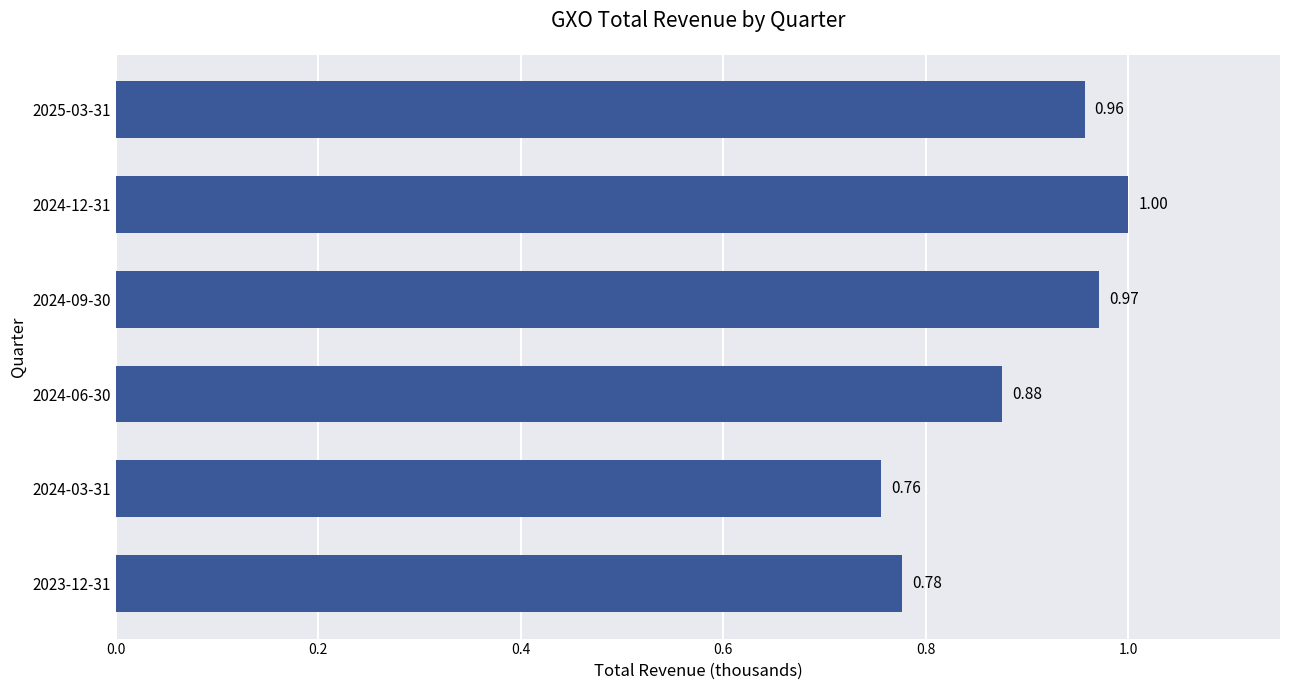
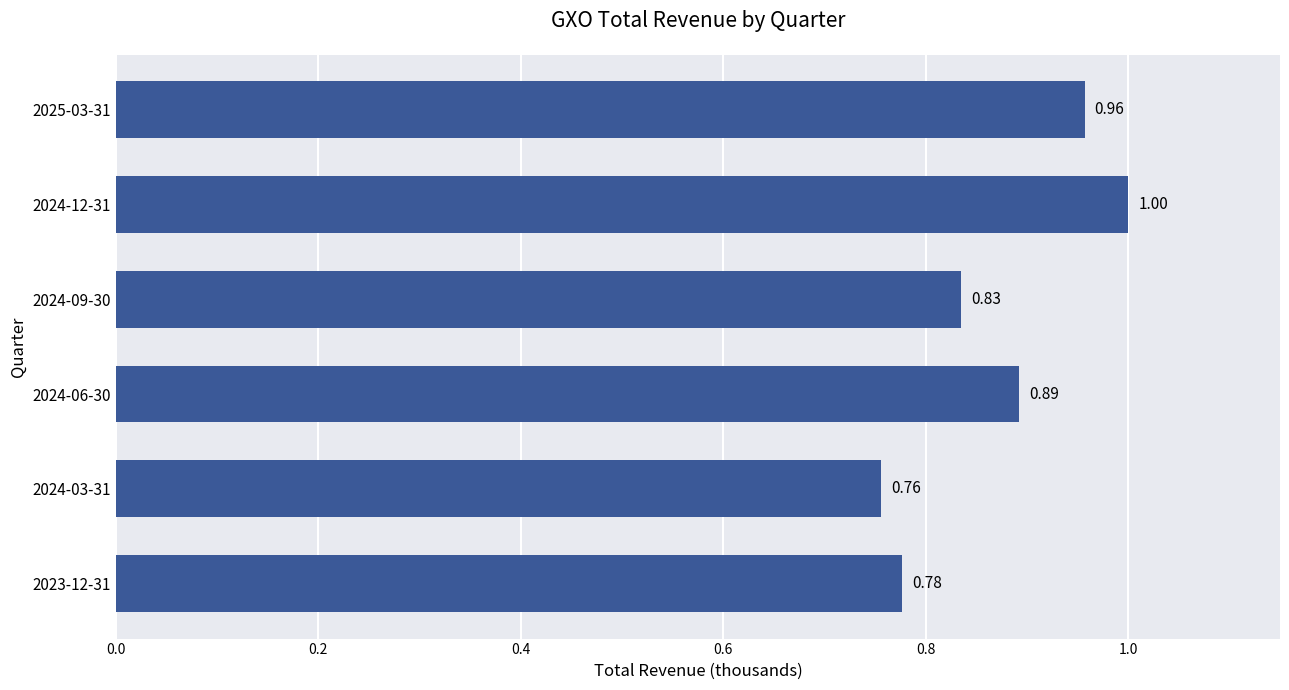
2024-09-30: 0.97 -> 0.83
2024-06-30: 0.88 -> 0.89
